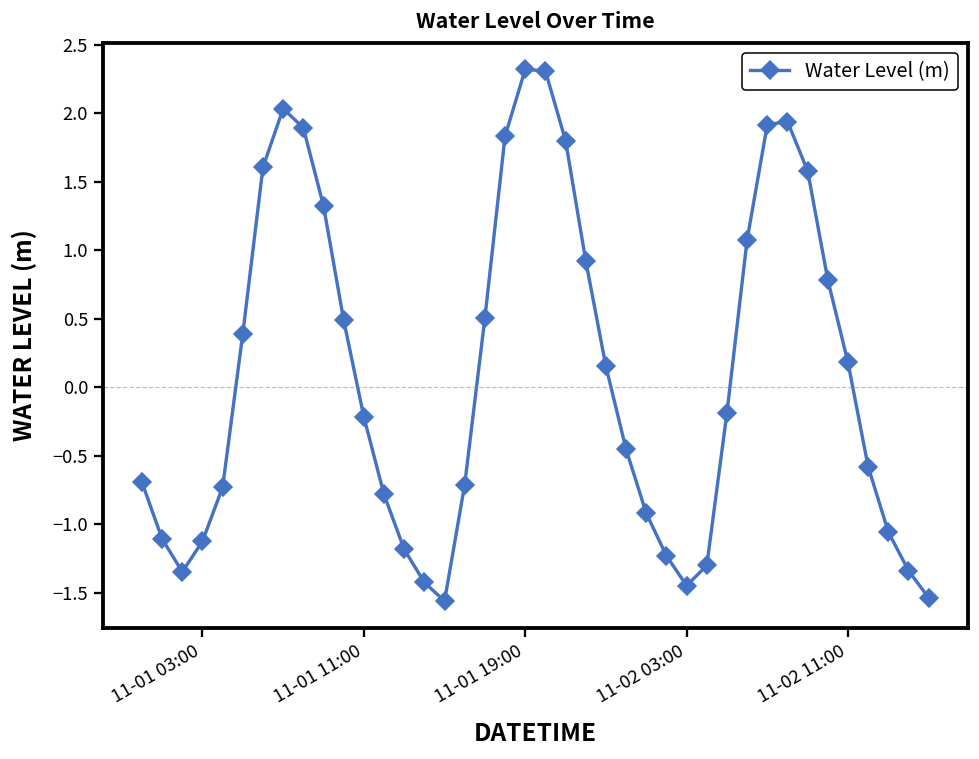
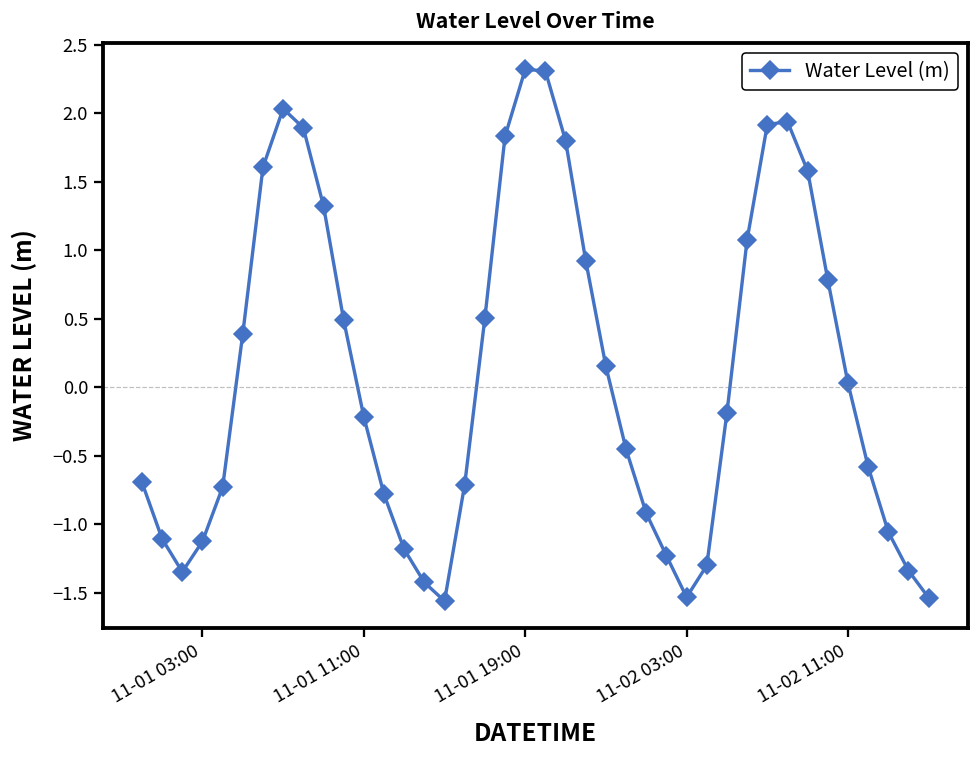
11-02 03:00: -1.45 -> -1.53
11-02 11:00: 0.18 -> 0.03
